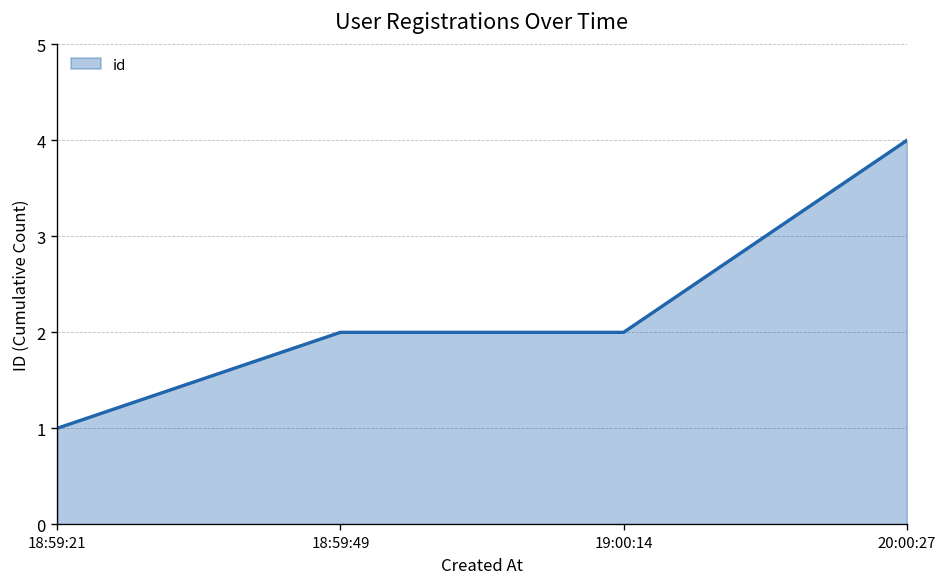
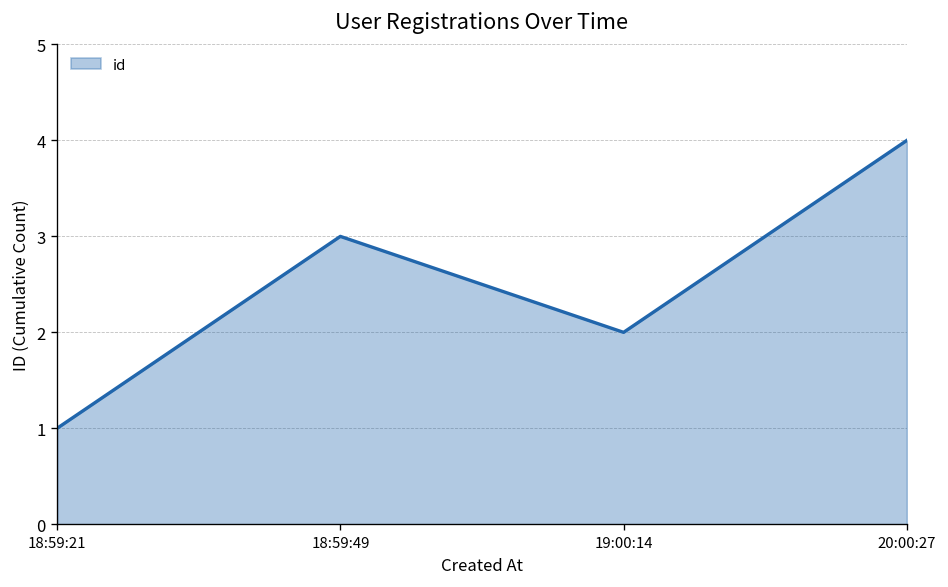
18:59:49: 2 -> 3
